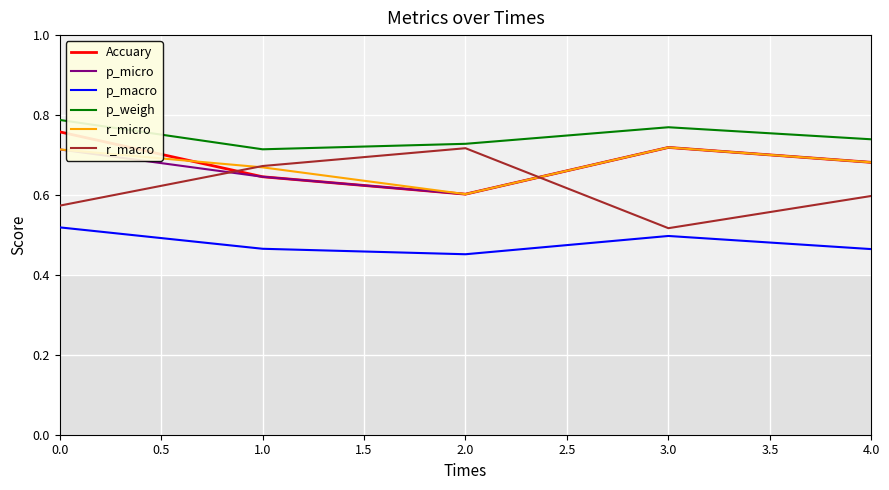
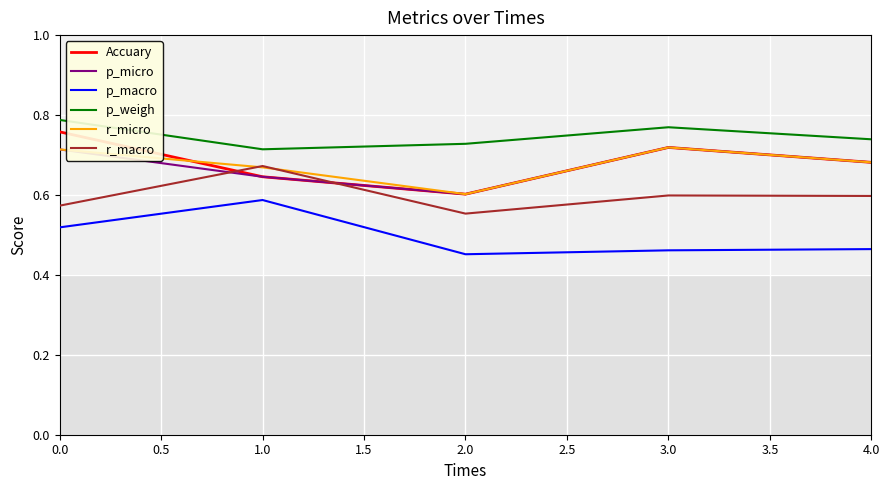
p_macro, 1.0: 0.47 -> 0.59
r_macro, 2.0: 0.72 -> 0.55
p_macro, 3.0: 0.50 -> 0.46
r_macro, 3.0: 0.52 -> 0.60
